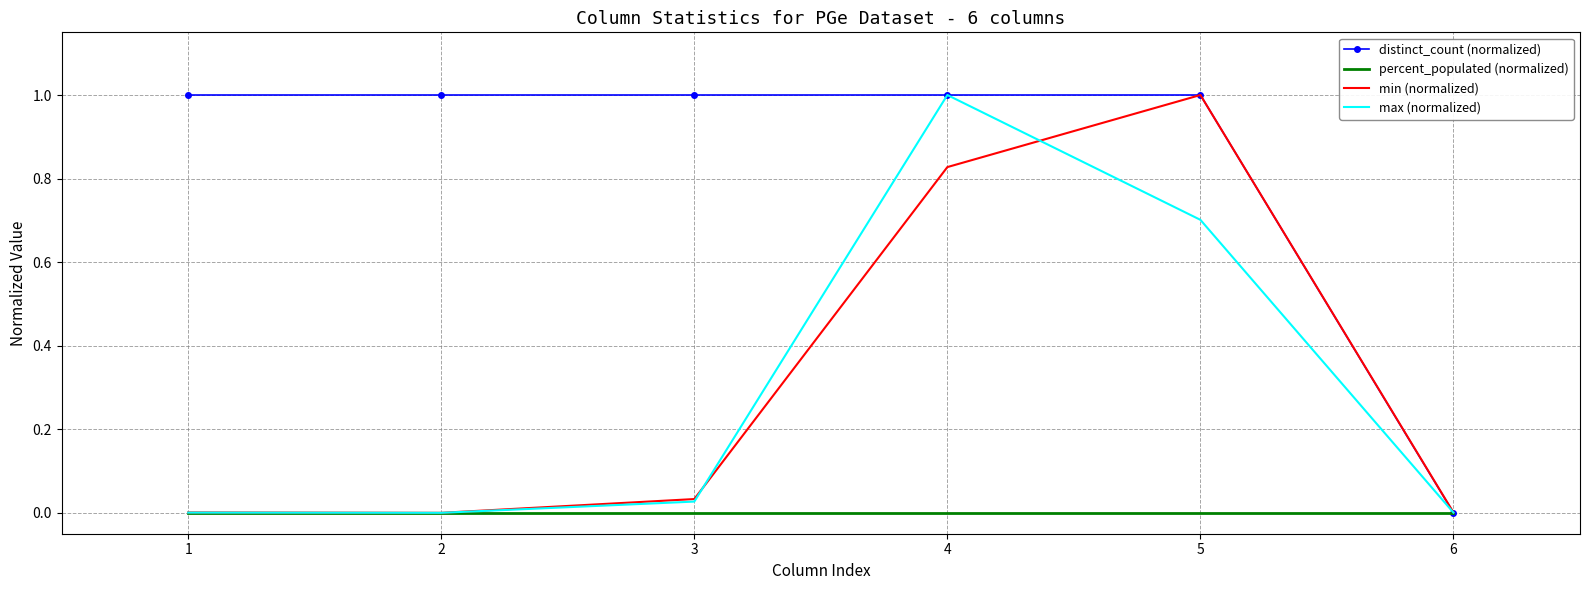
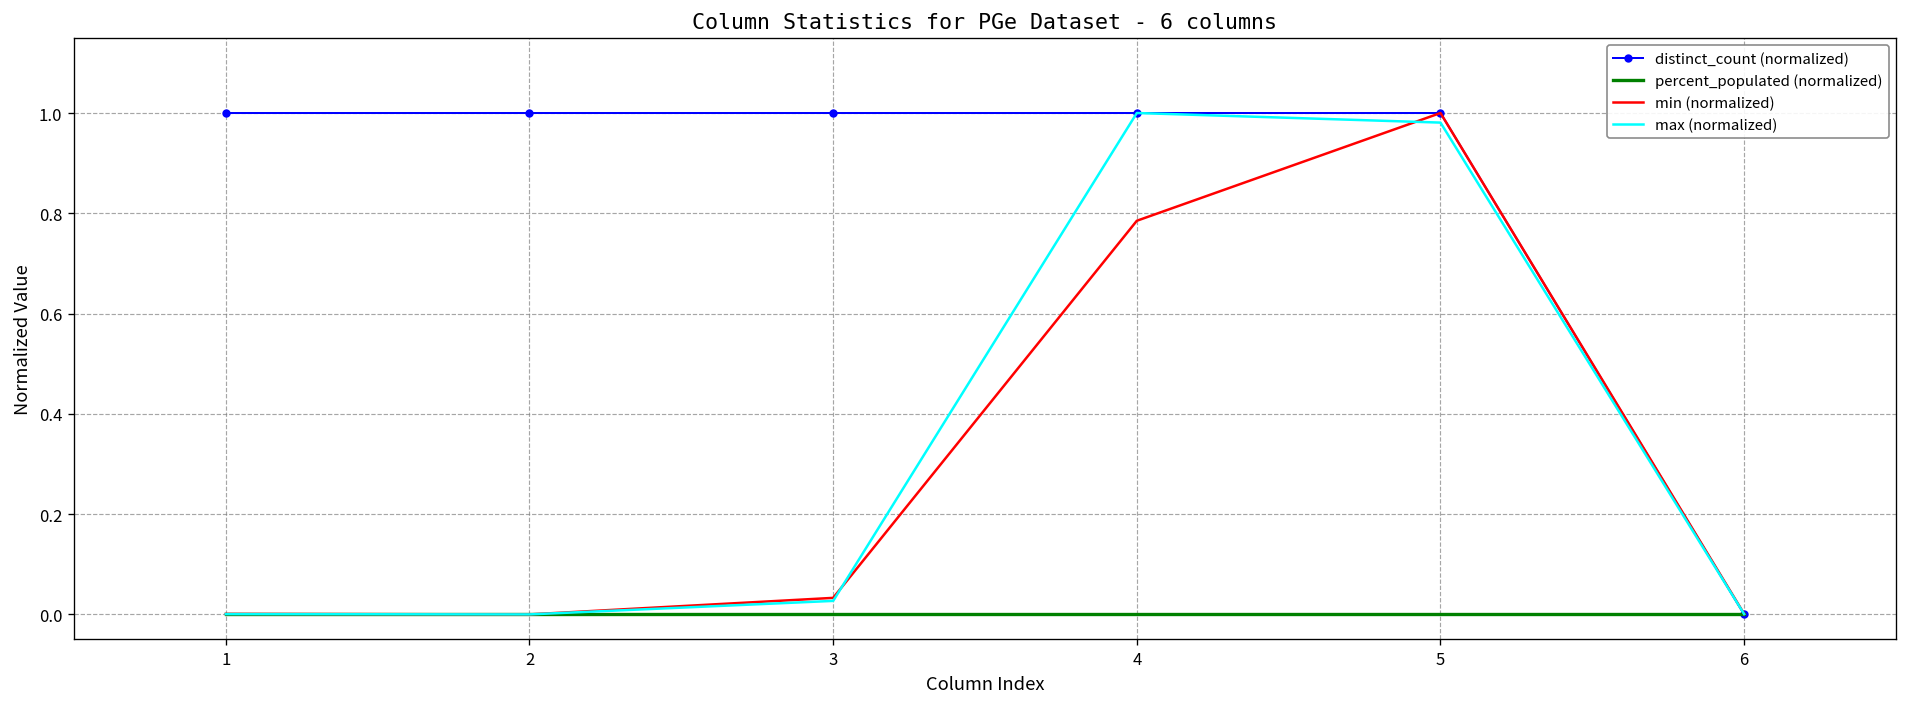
min (normalized), 4: 0.83 -> 0.79
max (normalized), 5: 0.70 -> 0.98
